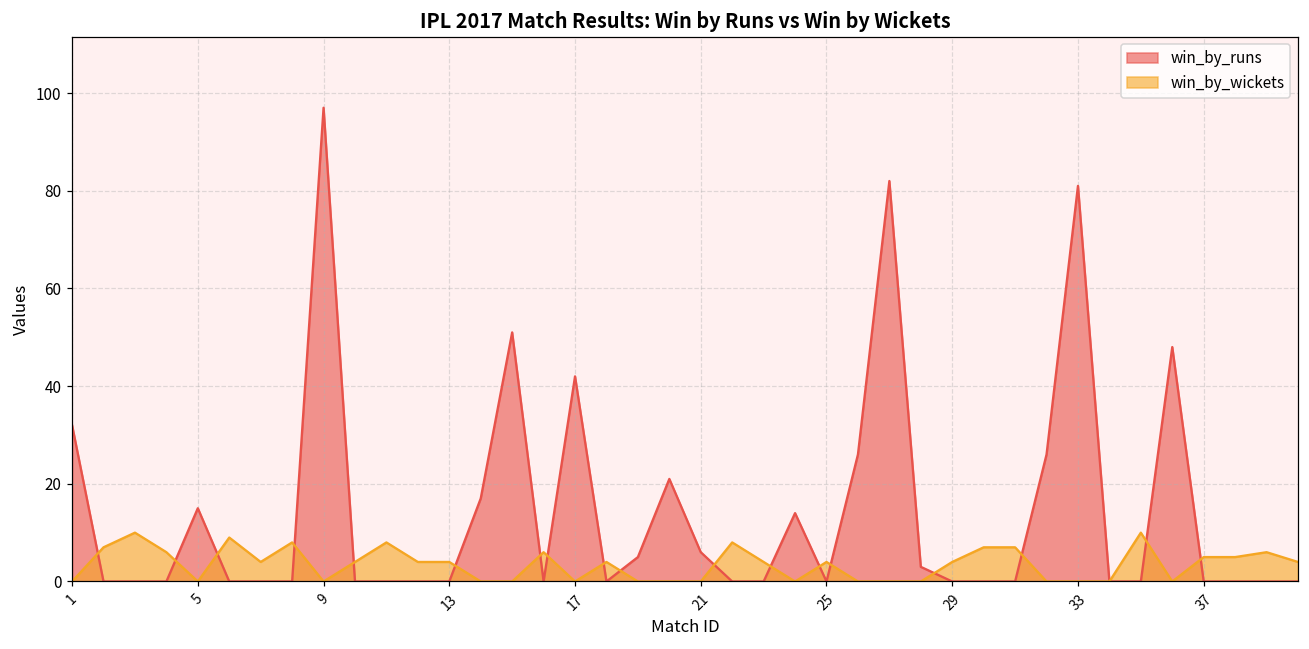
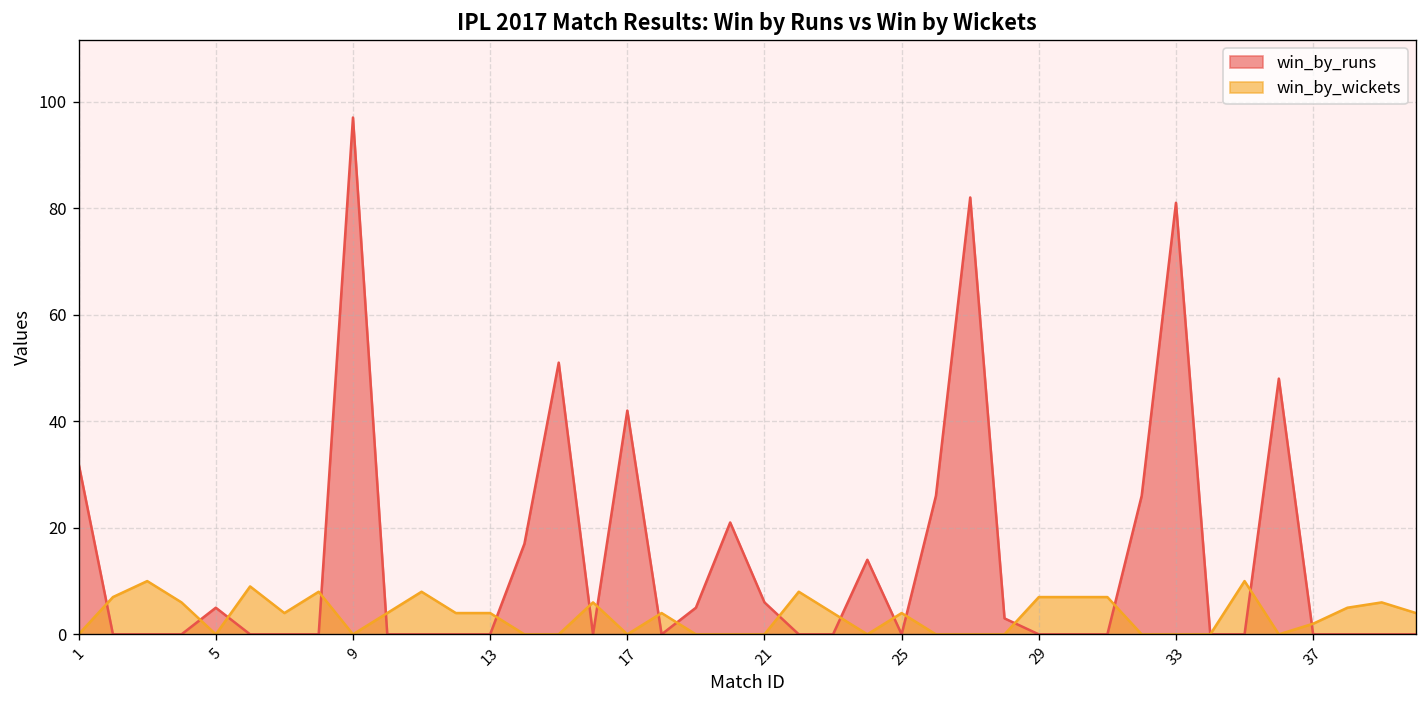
win_by_runs, 5: 15 -> 5
win_by_wickets, 29: 4 -> 7
win_by_wickets, 37: 5 -> 2
